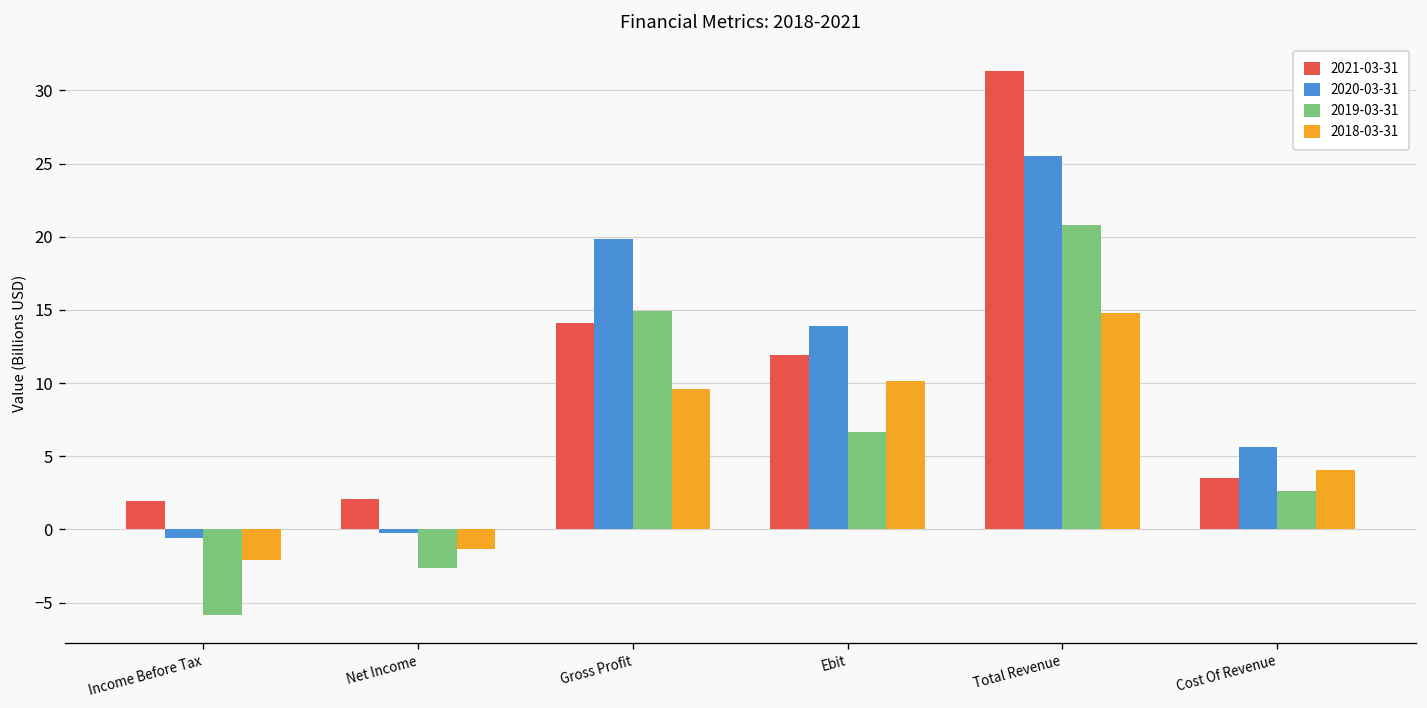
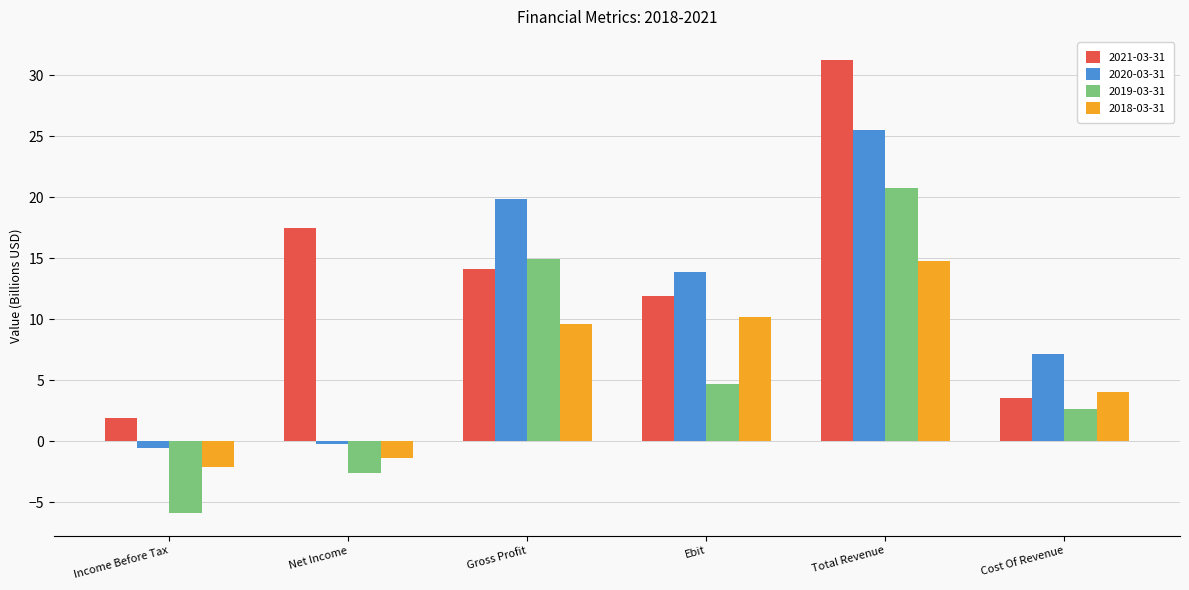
2021-03-31, Net Income: 2.1 -> 17.5
2019-03-31, Ebit: 6.7 -> 4.7
2020-03-31, Cost Of Revenue: 5.6 -> 7.1
